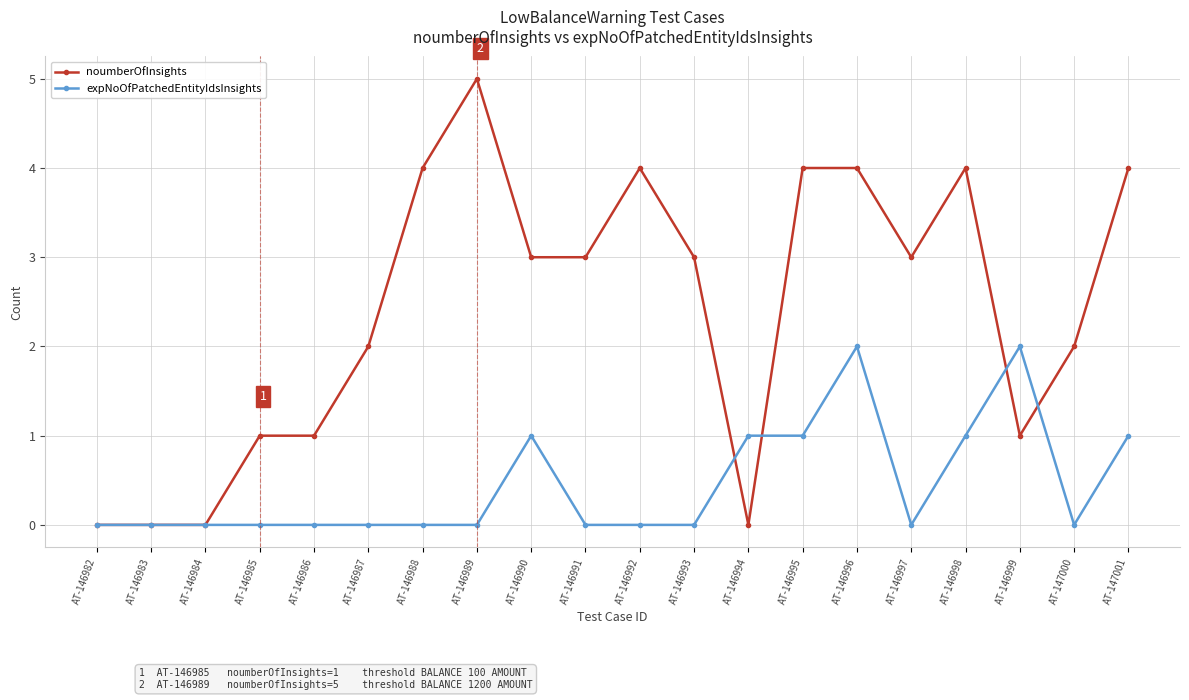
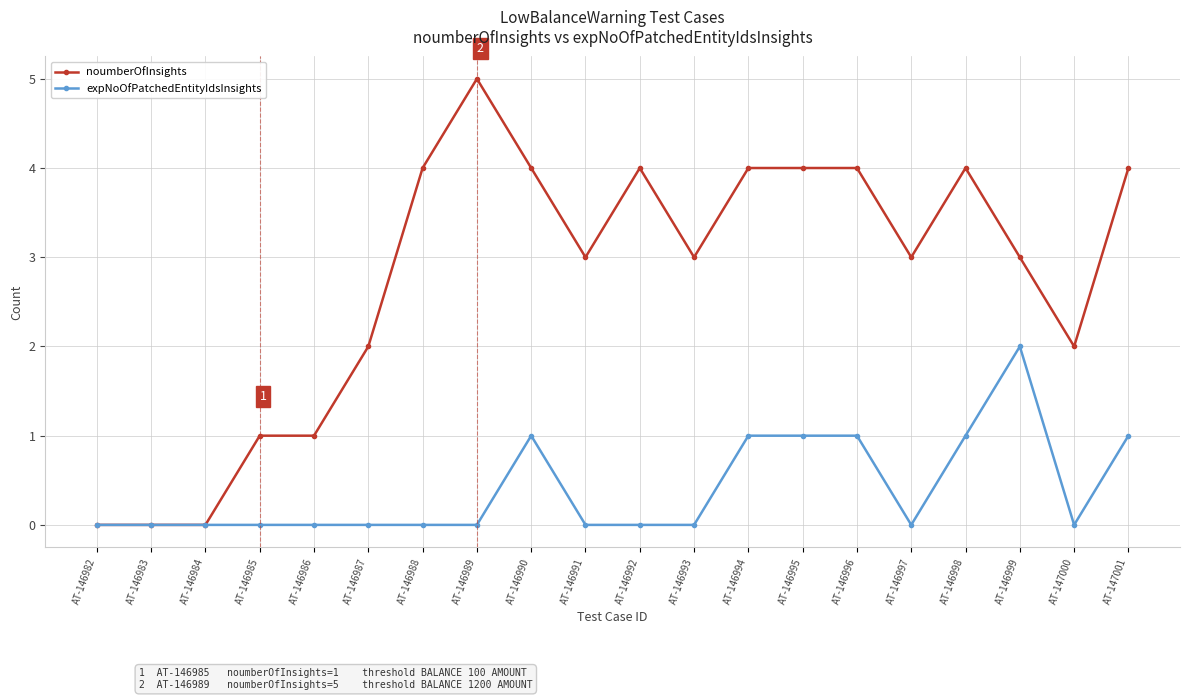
noumberOfInsights, AT-146990: 3 -> 4
noumberOfInsights, AT-146994: 0 -> 4
expNoOfPatchedEntityIdsInsights, AT-146996: 2 -> 1
noumberOfInsights, AT-146999: 1 -> 3
